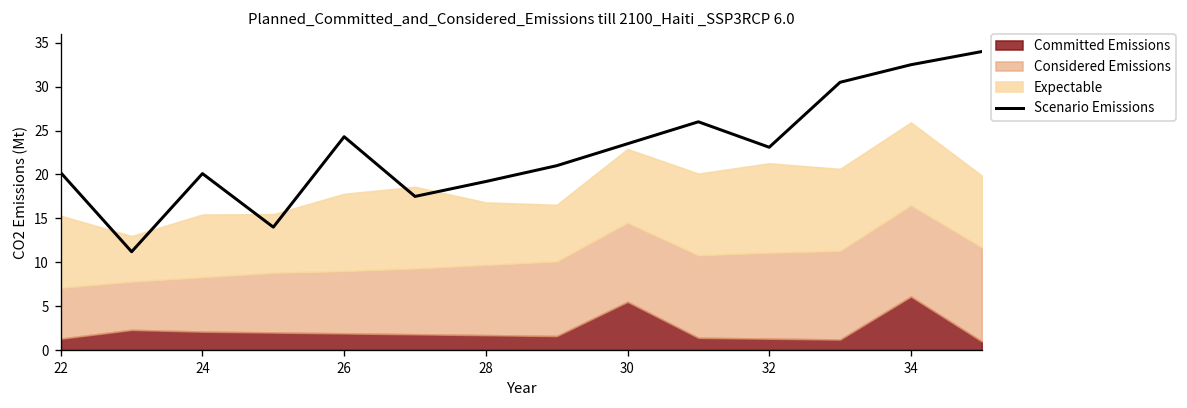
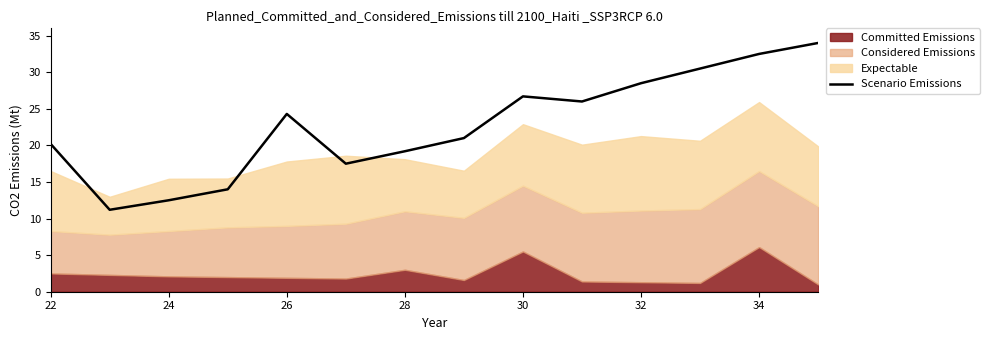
Committed Emissions, 22: 1 -> 3
Scenario Emissions, 24: 20 -> 13
Committed Emissions, 28: 2 -> 3
Scenario Emissions, 30: 24 -> 27
Scenario Emissions, 32: 23 -> 29
